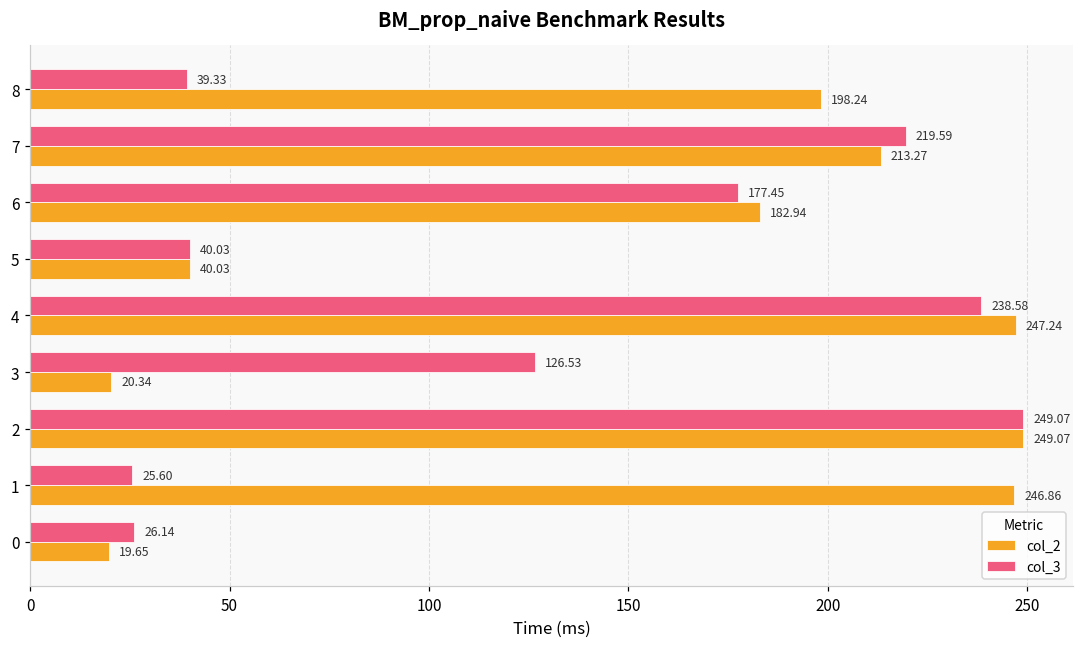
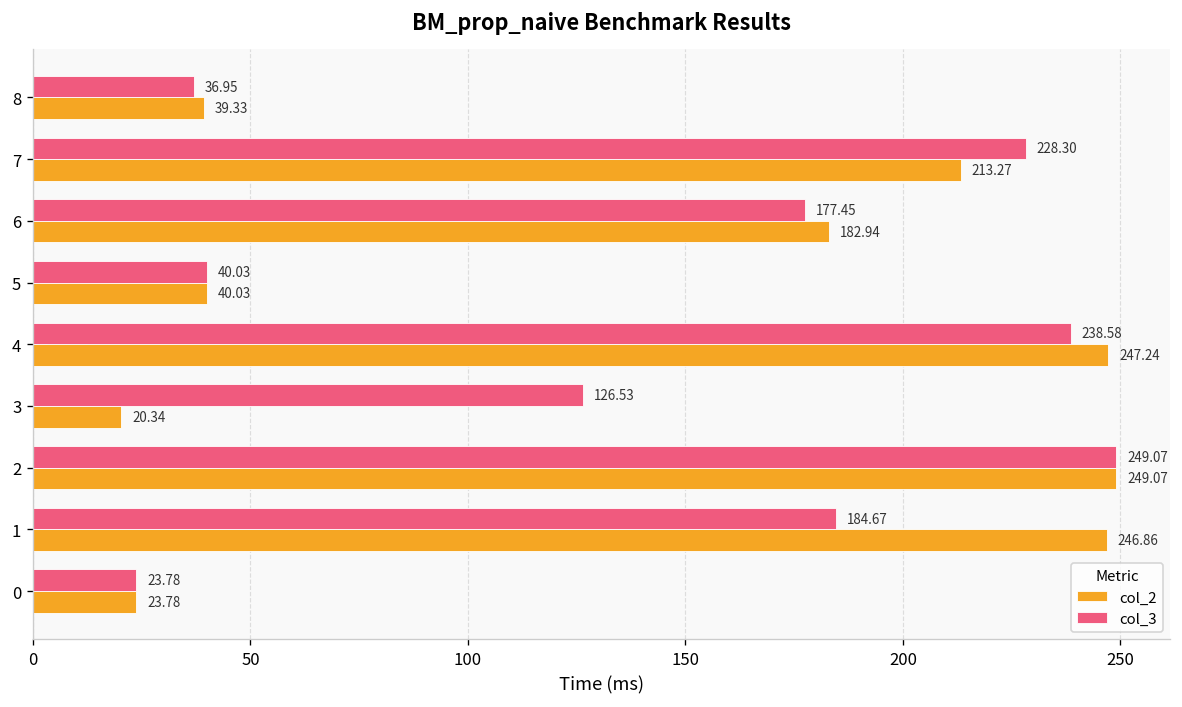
col_3, 8: 39.33 -> 36.95
col_2, 8: 198.24 -> 39.33
col_3, 7: 219.59 -> 228.30
col_3, 1: 25.60 -> 184.67
col_3, 0: 26.14 -> 23.78
col_2, 0: 19.65 -> 23.78
